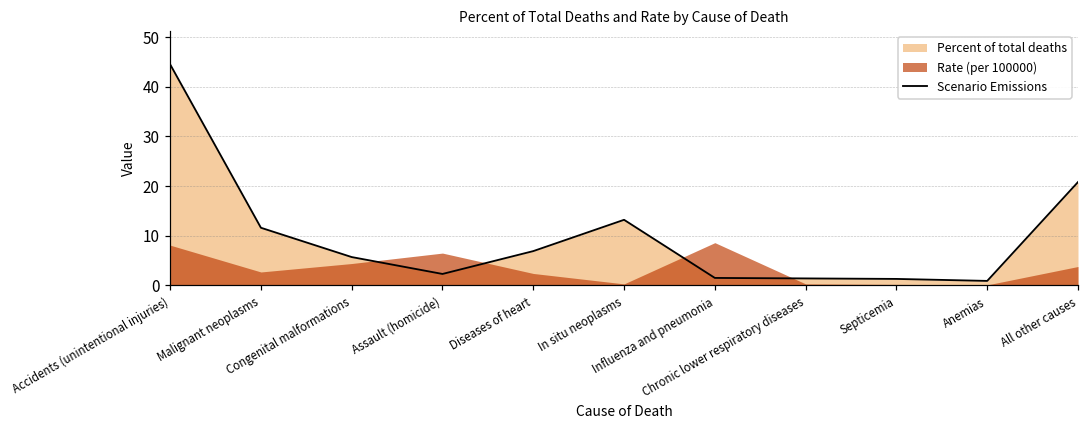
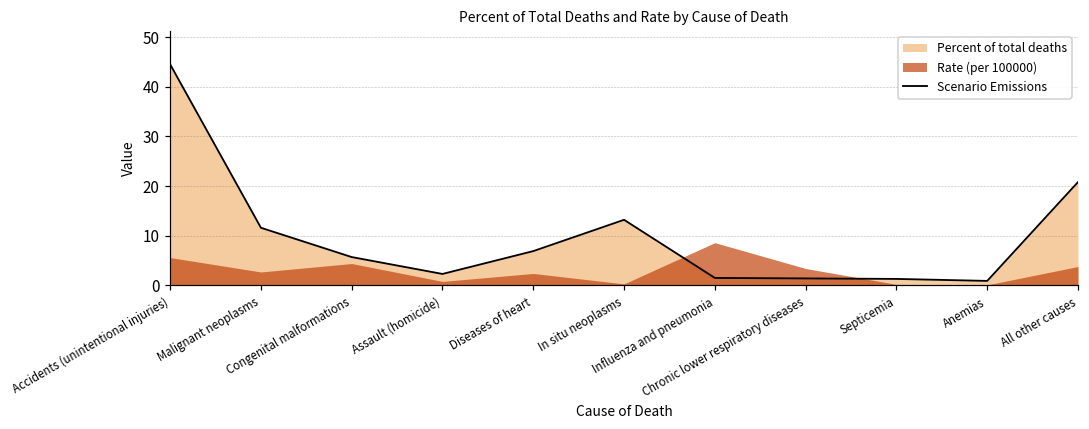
Rate (per 100000), Accidents (unintentional injuries): 8 -> 6
Rate (per 100000), Assault (homicide): 7 -> 1
Rate (per 100000), Chronic lower respiratory diseases: 0 -> 3
